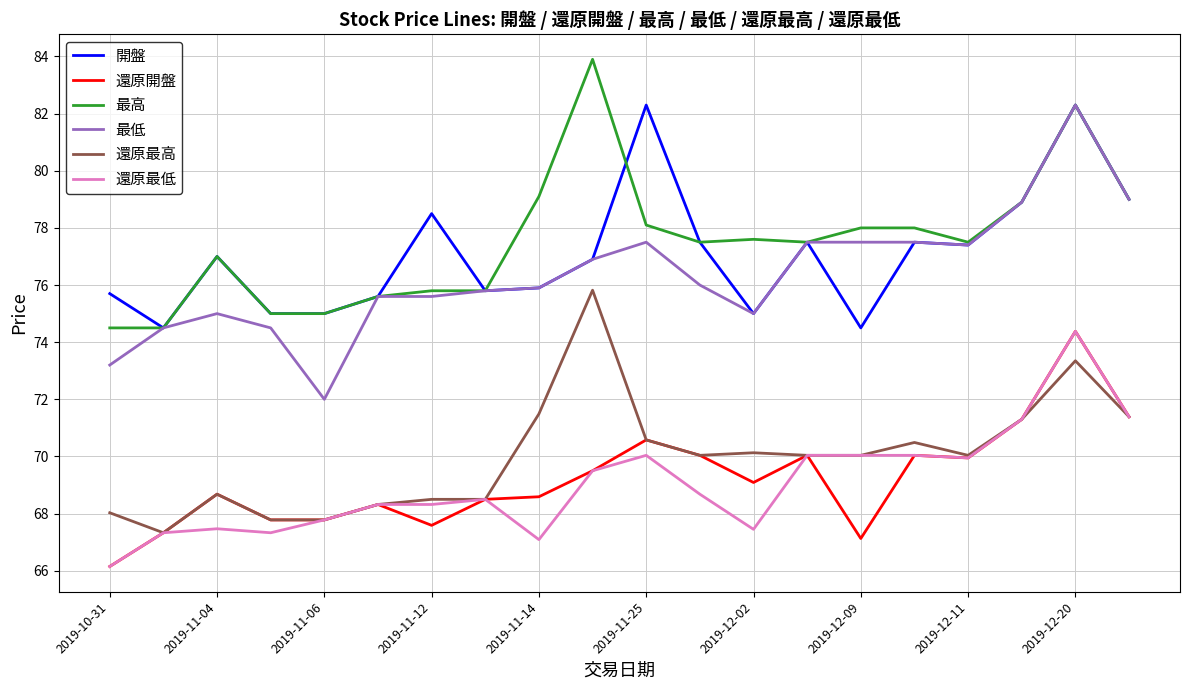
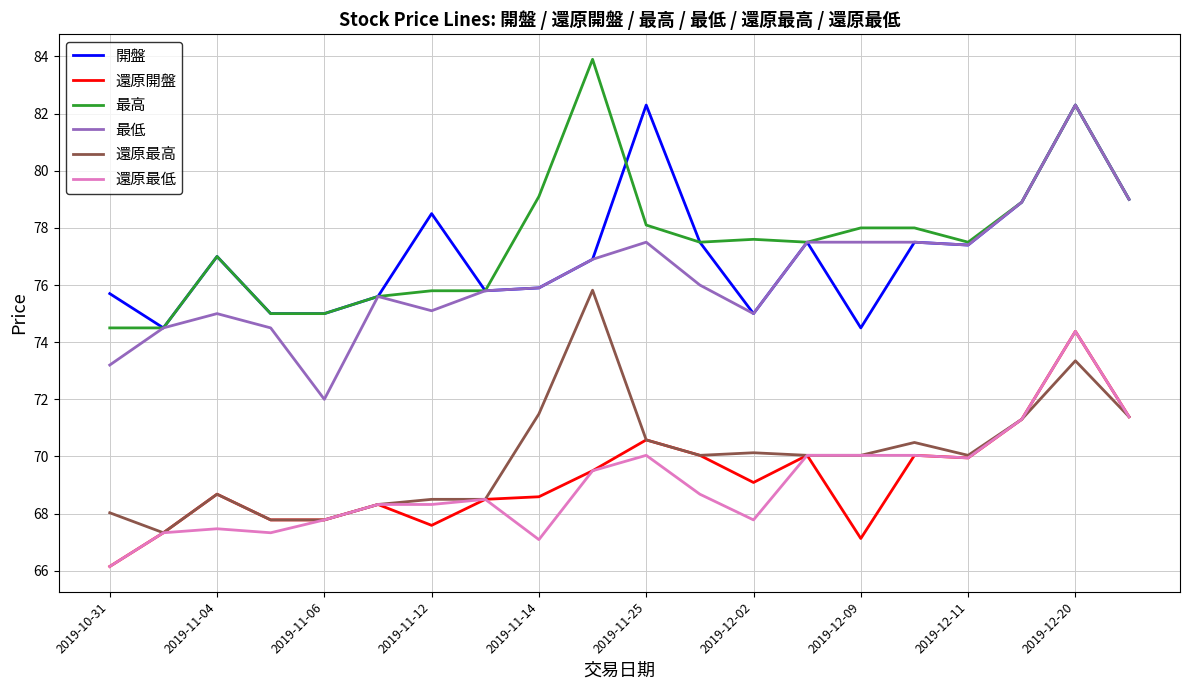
最低, 2019-11-12: 75.6 -> 75.1
還原最低, 2019-12-02: 67.5 -> 67.8
